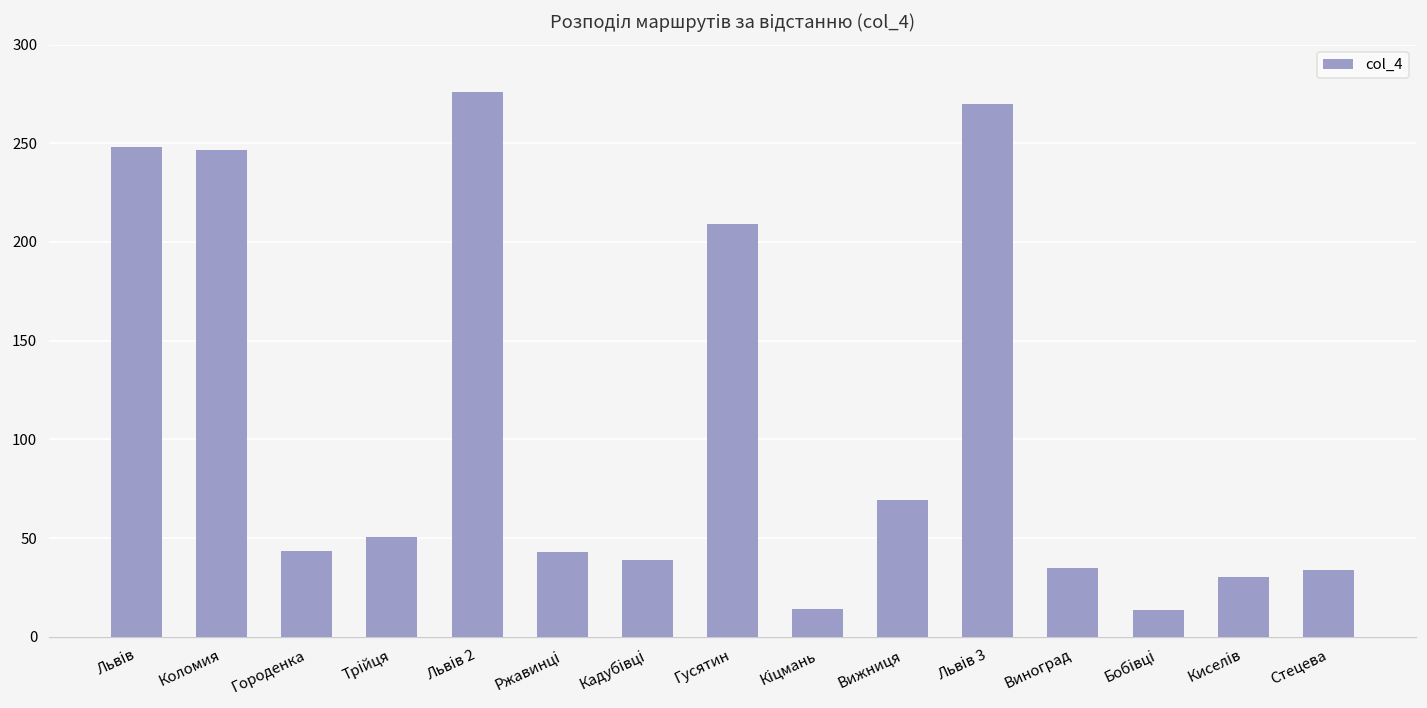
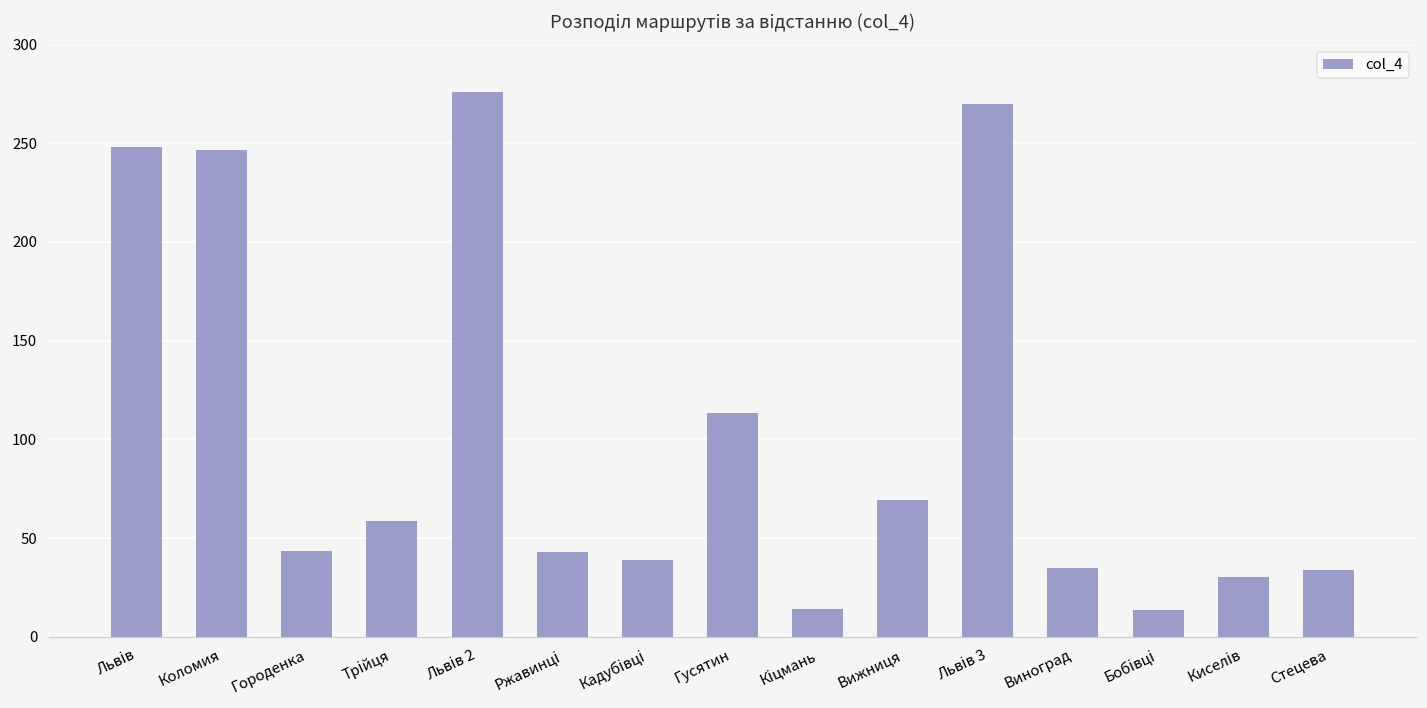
Трійця: 51 -> 58
Гусятин: 209 -> 113
